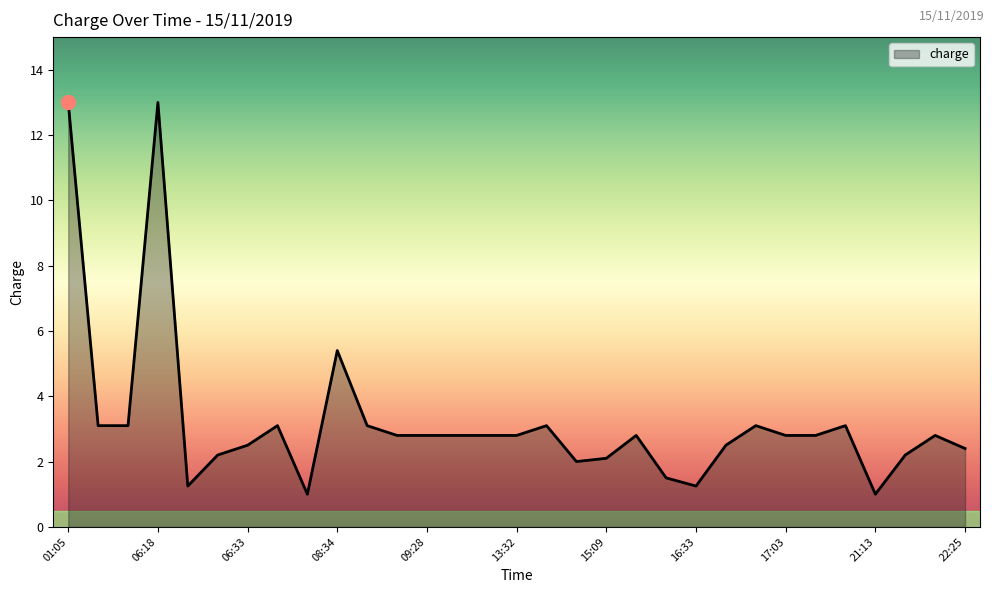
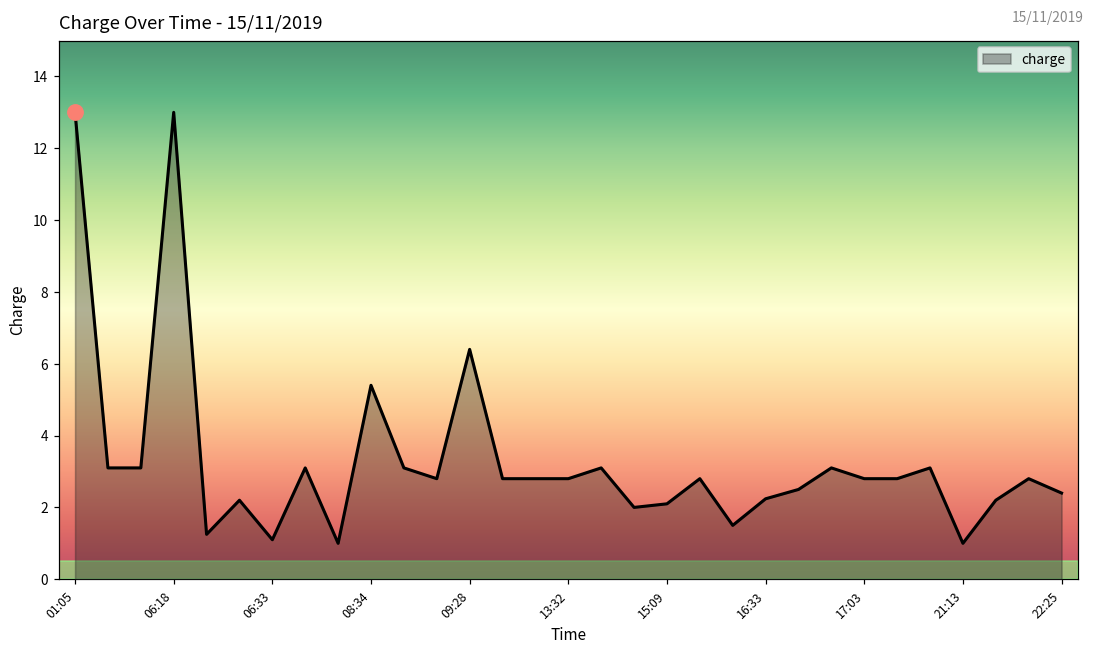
charge, 06:33: 2.5 -> 1.1
charge, 09:28: 2.8 -> 6.4
charge, 16:33: 1.3 -> 2.2
